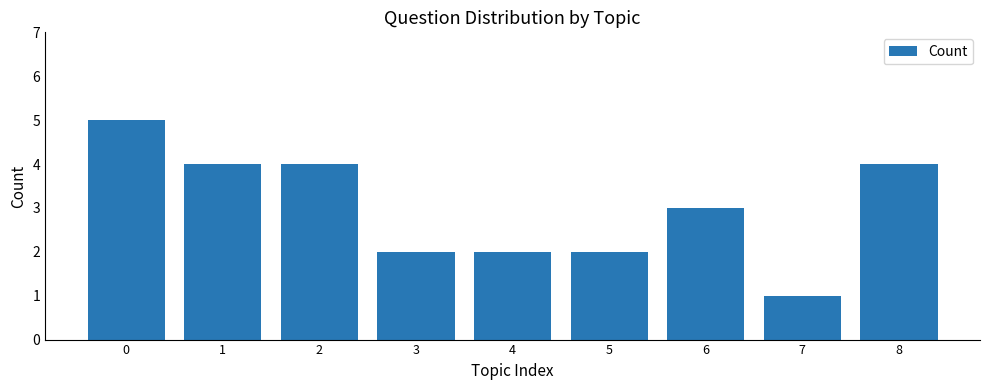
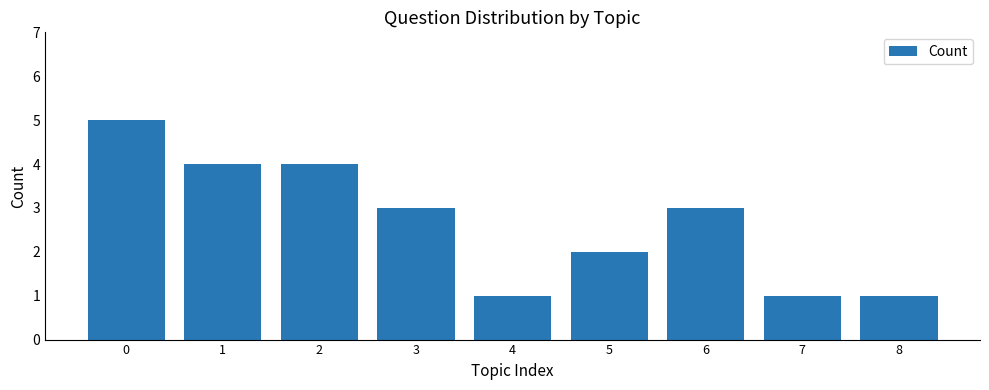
3: 2 -> 3
4: 2 -> 1
8: 4 -> 1
